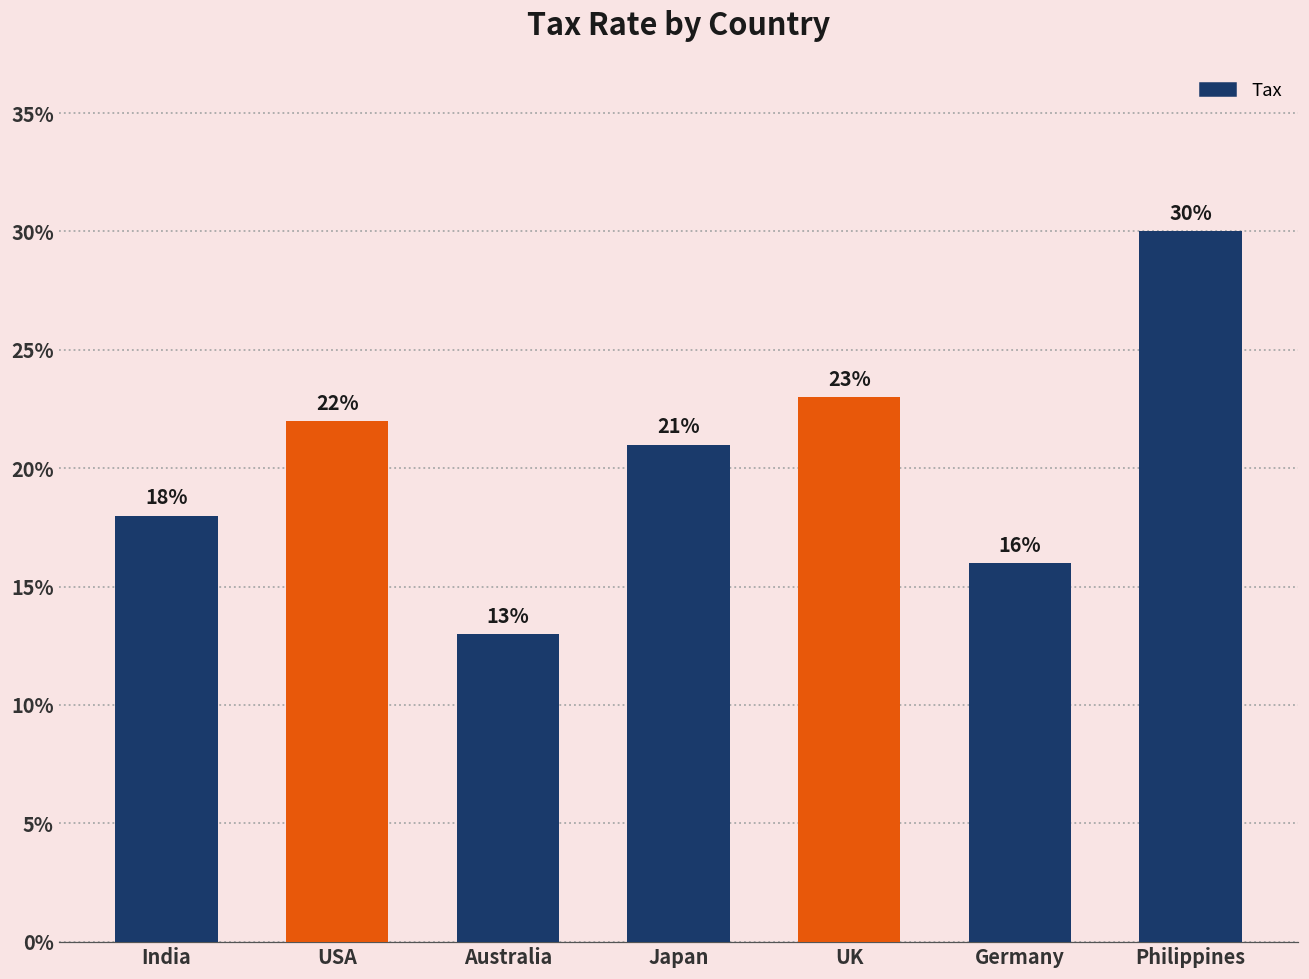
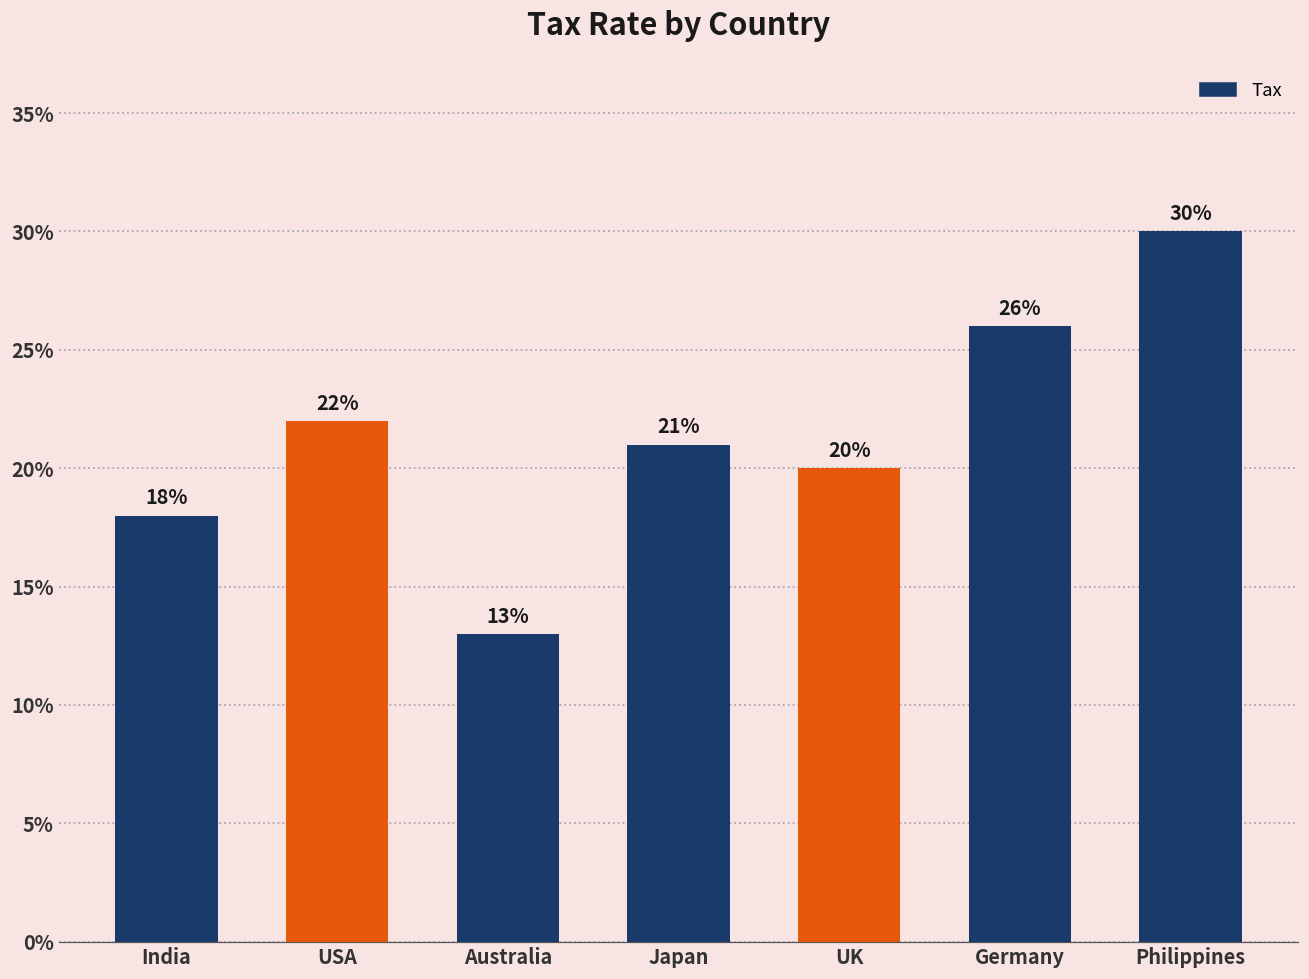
UK: 23% -> 20%
Germany: 16% -> 26%
